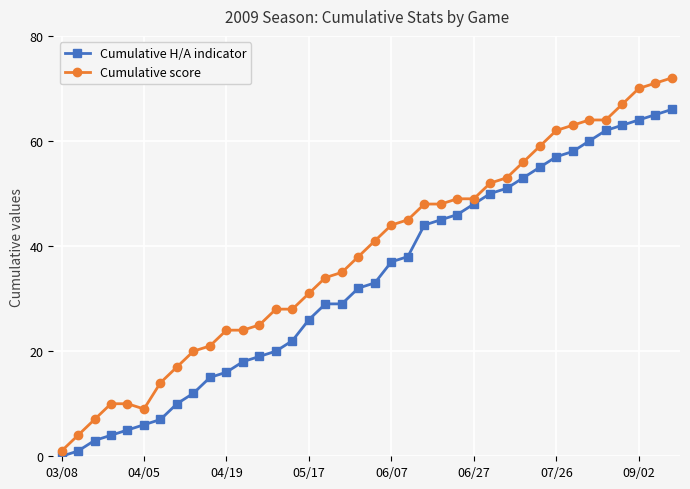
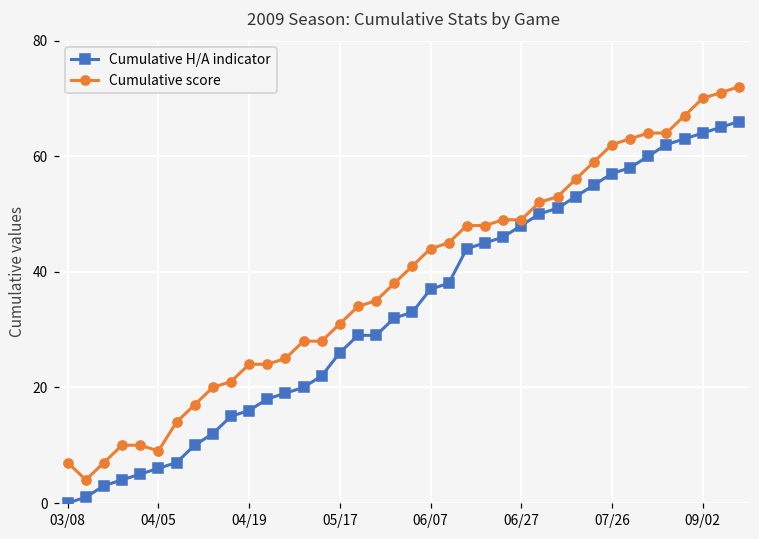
Cumulative score, 03/08: 1 -> 7
